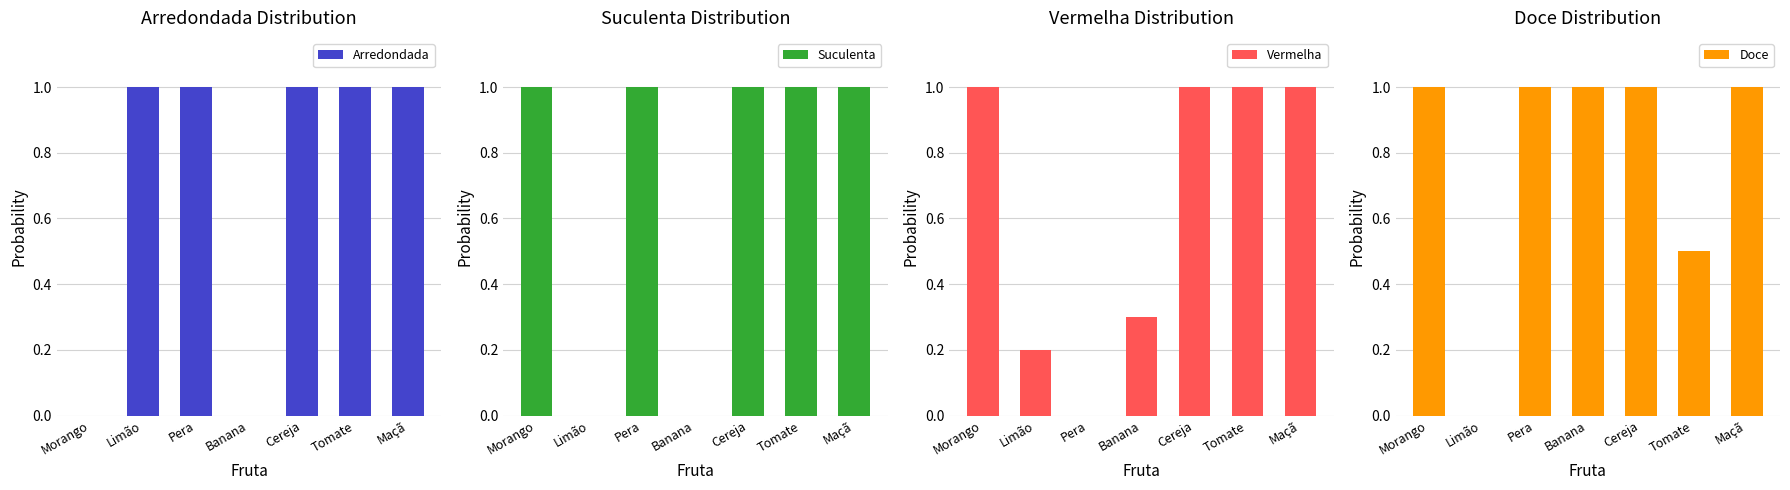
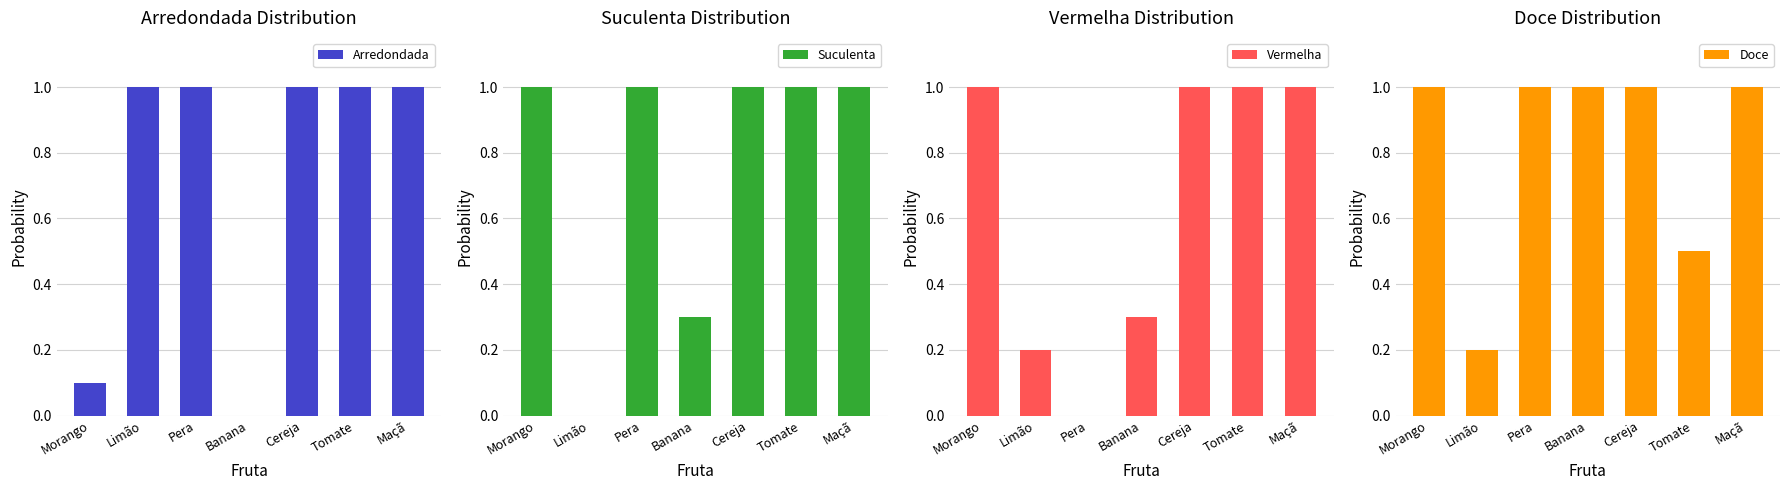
Arredondada Distribution, Morango: 0.0 -> 0.1
Suculenta Distribution, Banana: 0.0 -> 0.3
Doce Distribution, Limão: 0.0 -> 0.2
